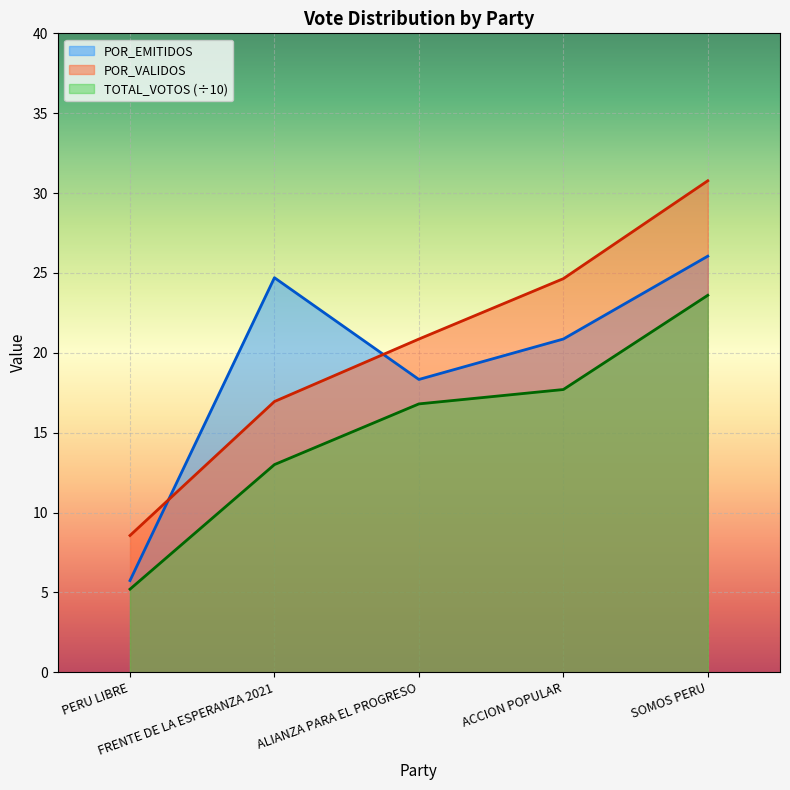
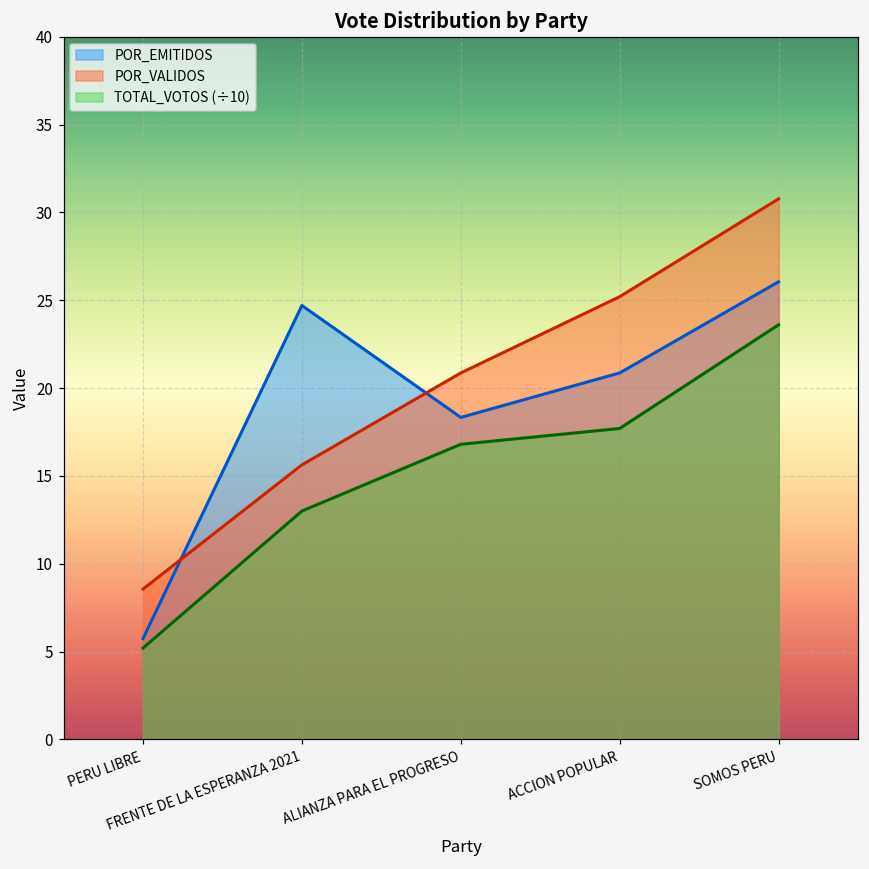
POR_VALIDOS, FRENTE DE LA ESPERANZA 2021: 16.9 -> 15.6
POR_VALIDOS, ACCION POPULAR: 24.6 -> 25.2
